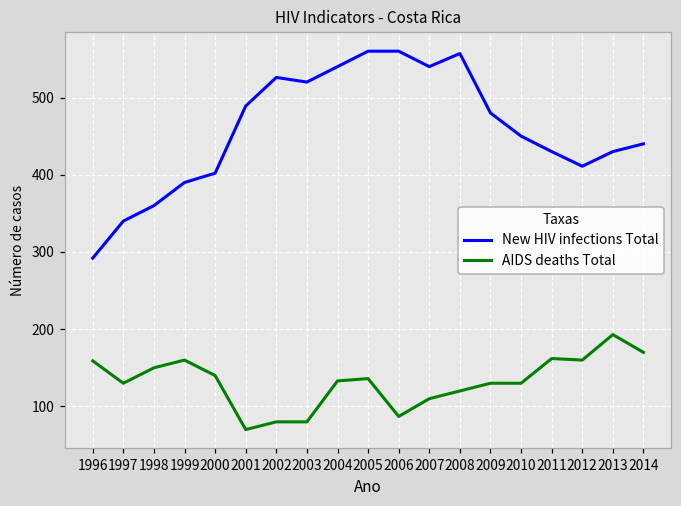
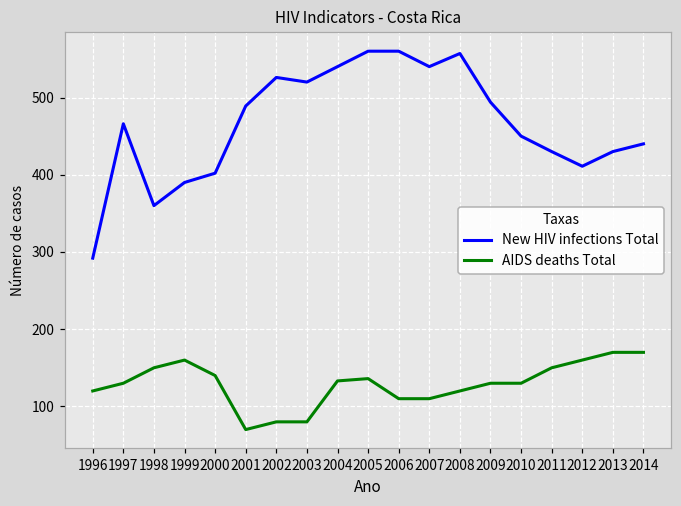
AIDS deaths Total, 1996: 160 -> 120
New HIV infections Total, 1997: 340 -> 470
AIDS deaths Total, 2006: 90 -> 110
New HIV infections Total, 2009: 480 -> 490
AIDS deaths Total, 2011: 160 -> 150
AIDS deaths Total, 2013: 190 -> 170
